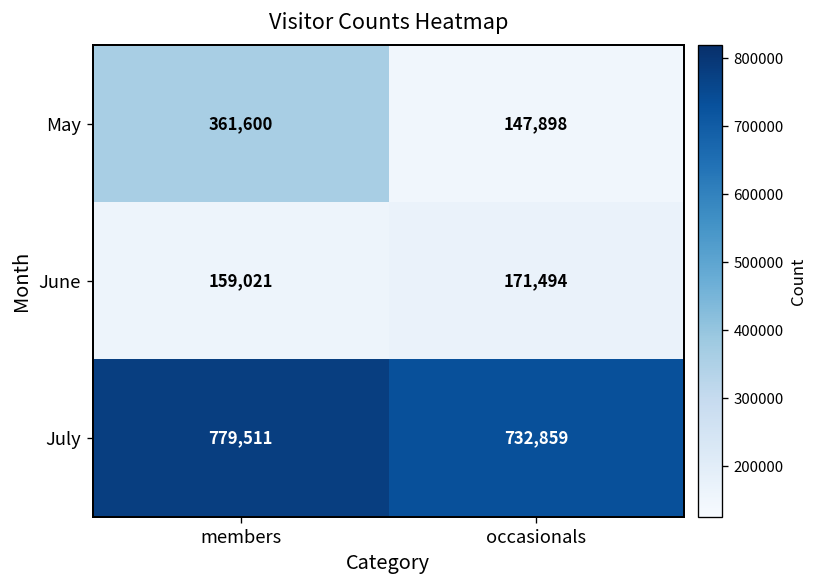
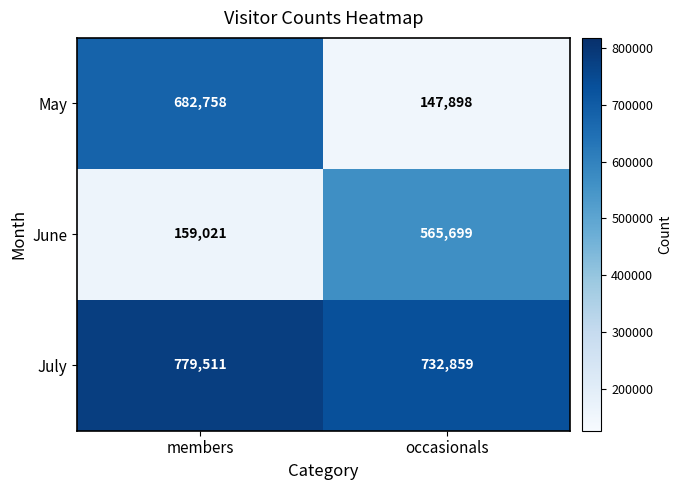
May, members: 361,600 -> 682,758
June, occasionals: 171,494 -> 565,699
